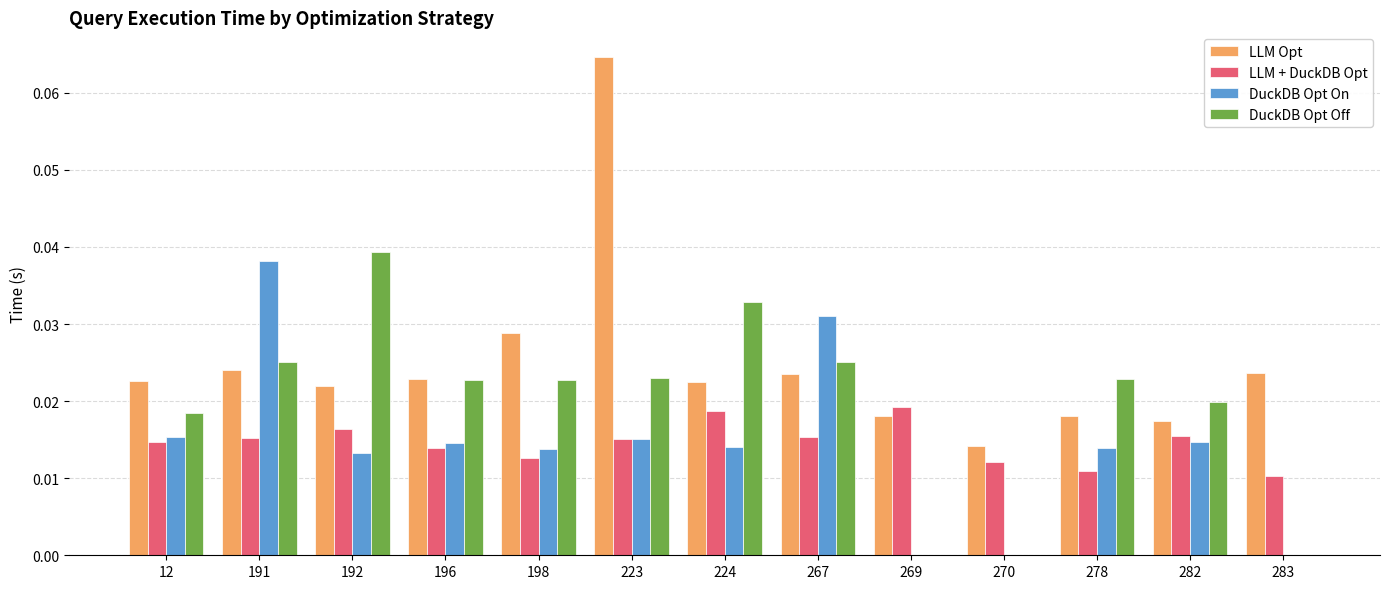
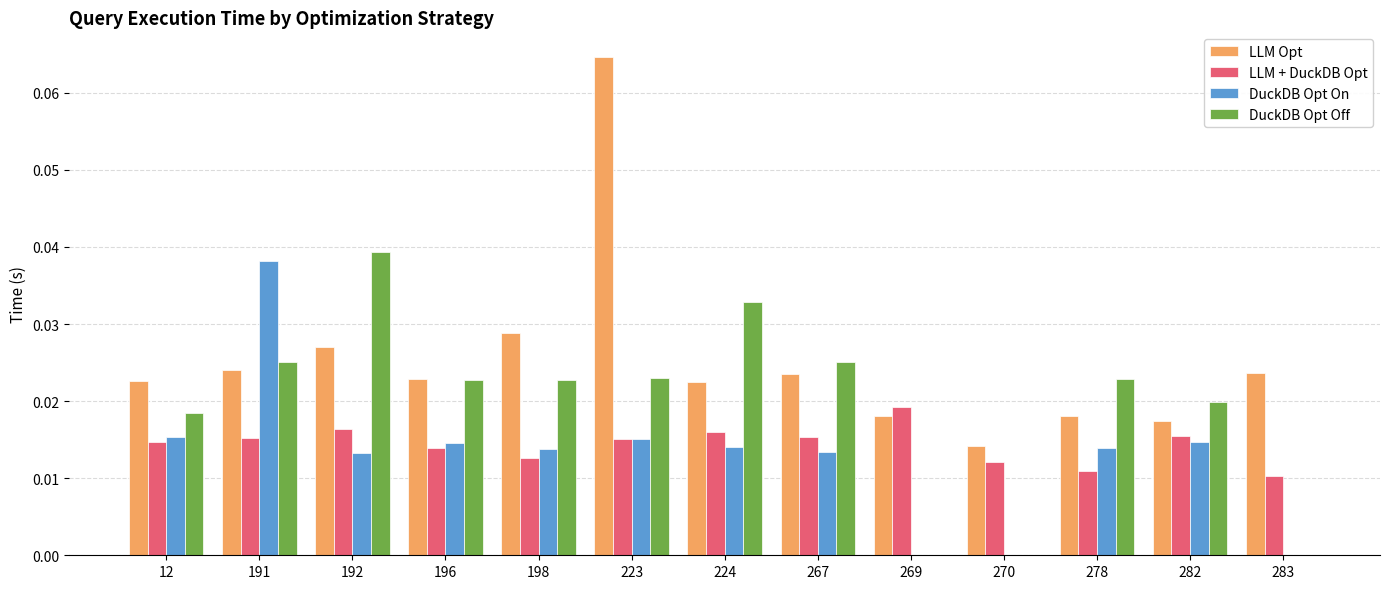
LLM Opt, 192: 0.022 -> 0.027
LLM + DuckDB Opt, 224: 0.019 -> 0.016
DuckDB Opt On, 267: 0.031 -> 0.013
